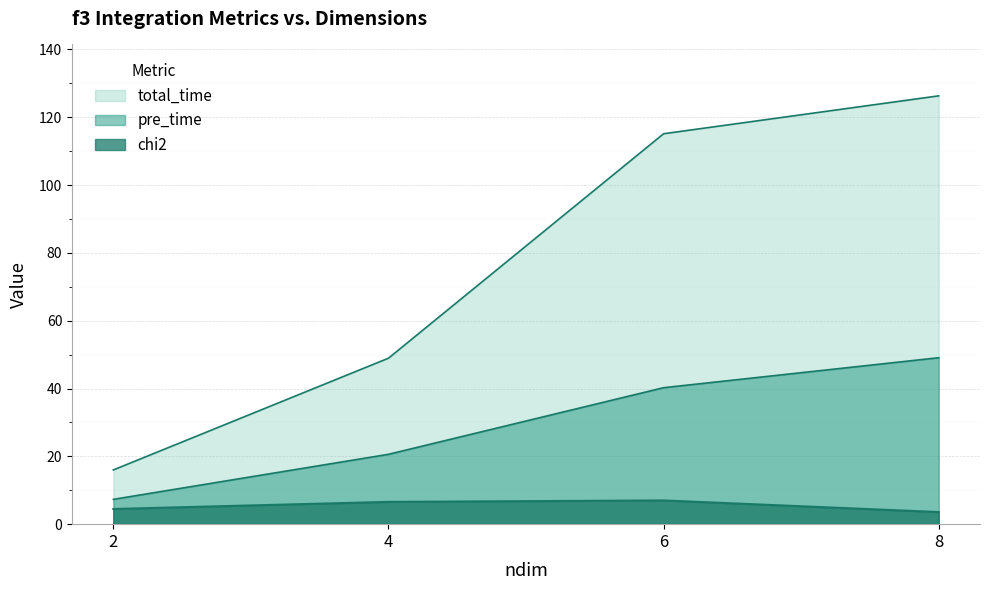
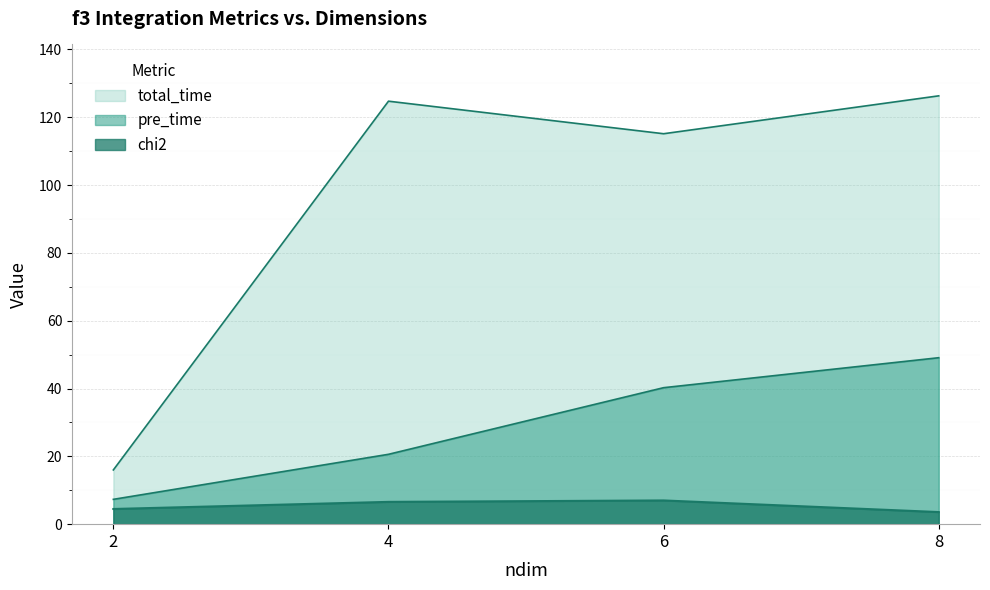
total_time, 4: 49 -> 125
